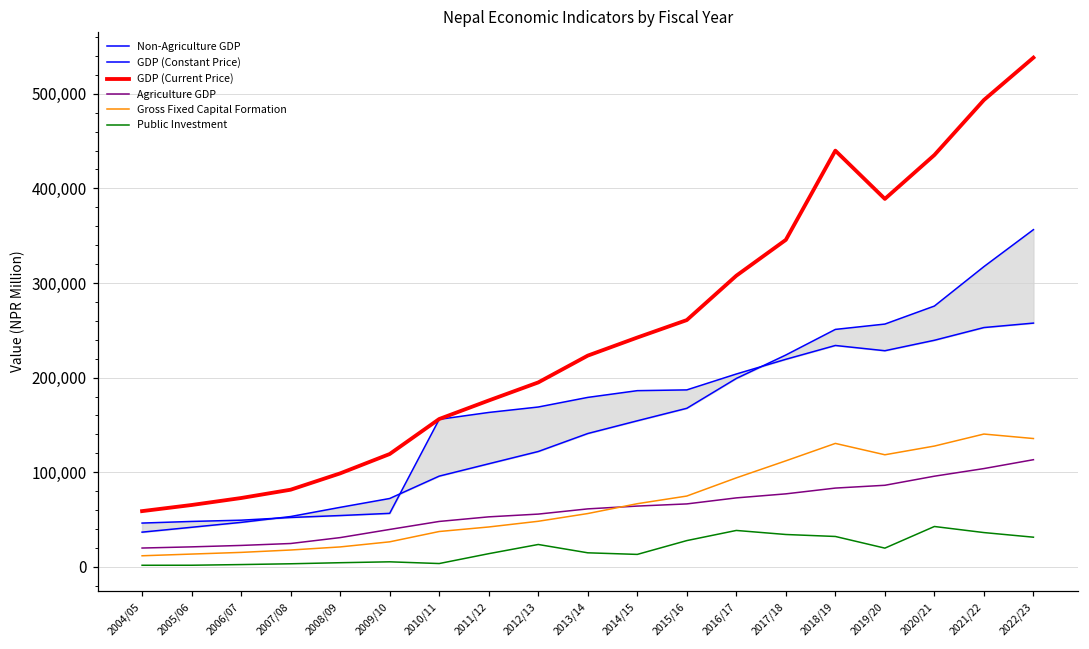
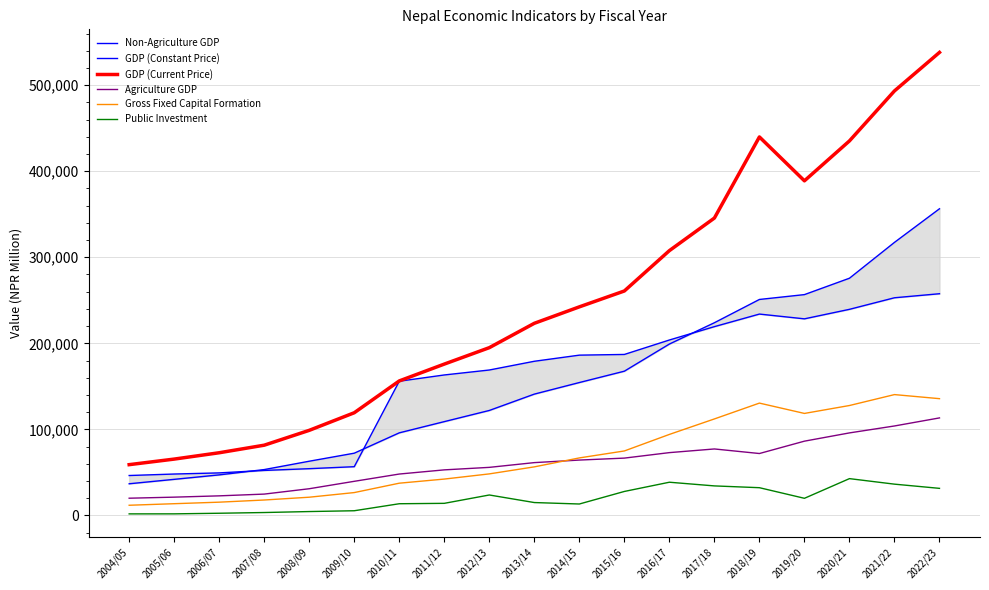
Public Investment, 2010/11: 0 -> 10,000
Agriculture GDP, 2018/19: 80,000 -> 70,000
